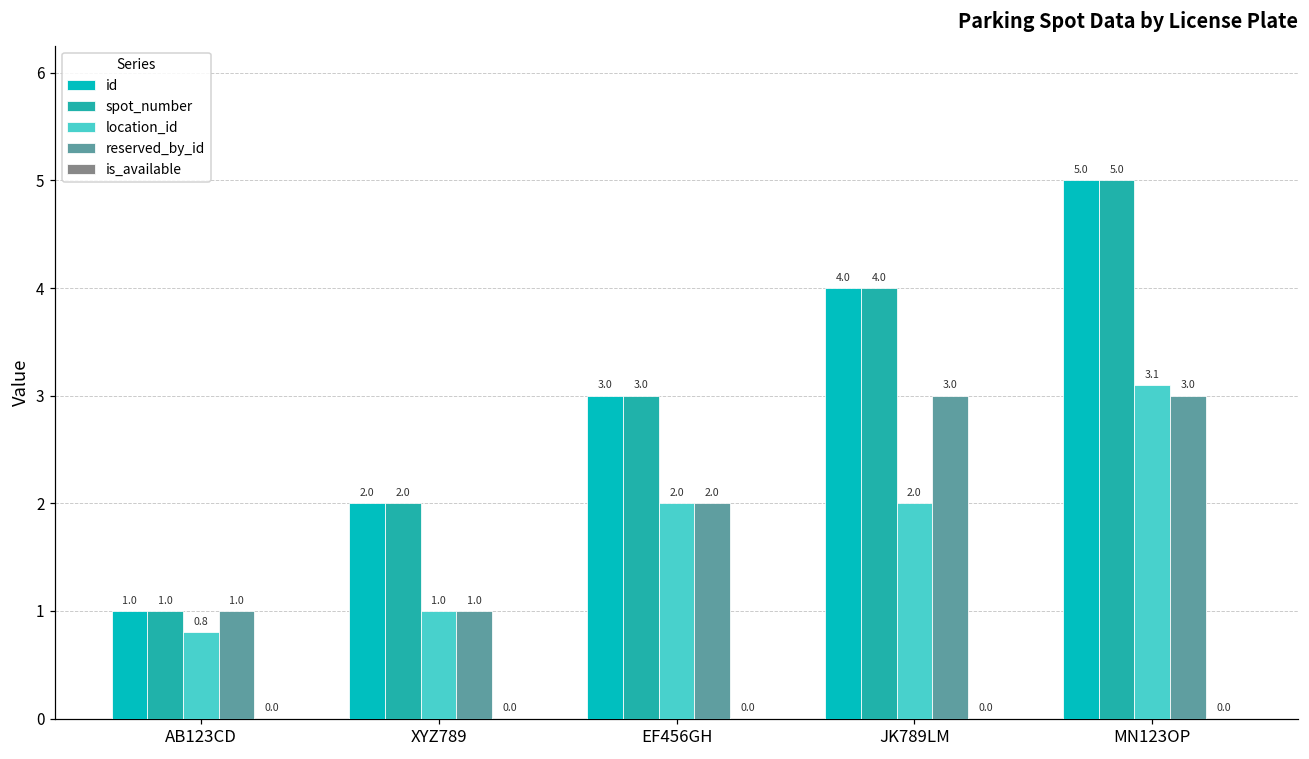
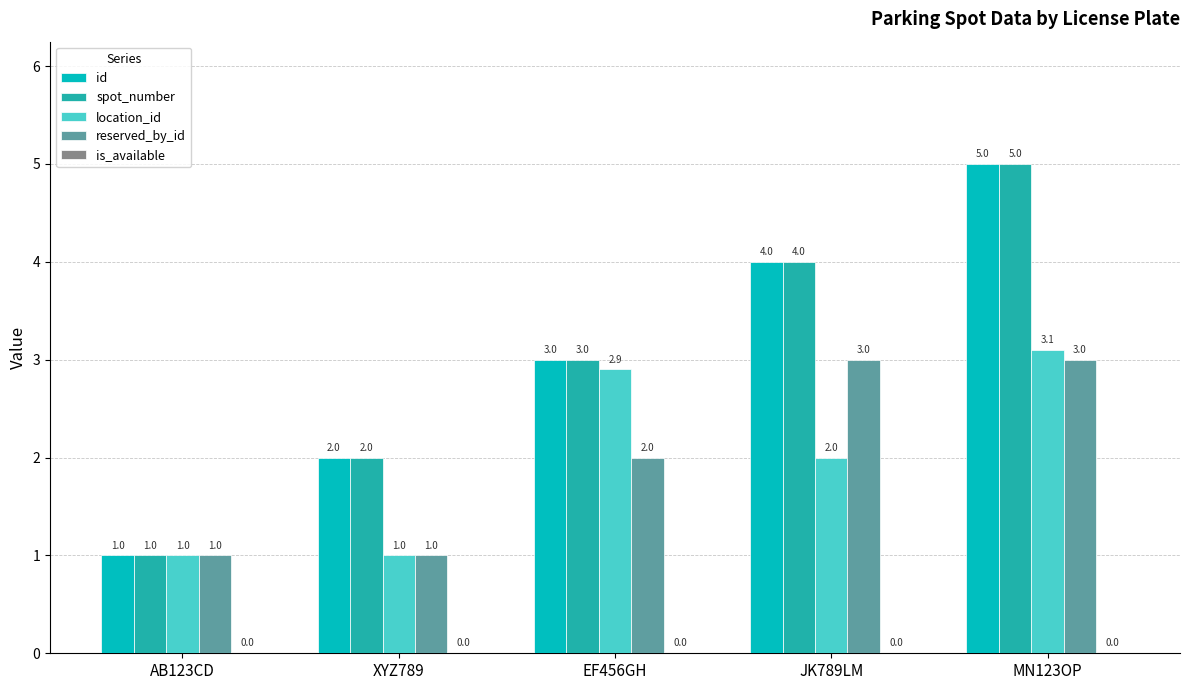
location_id, AB123CD: 0.8 -> 1.0
location_id, EF456GH: 2.0 -> 2.9
